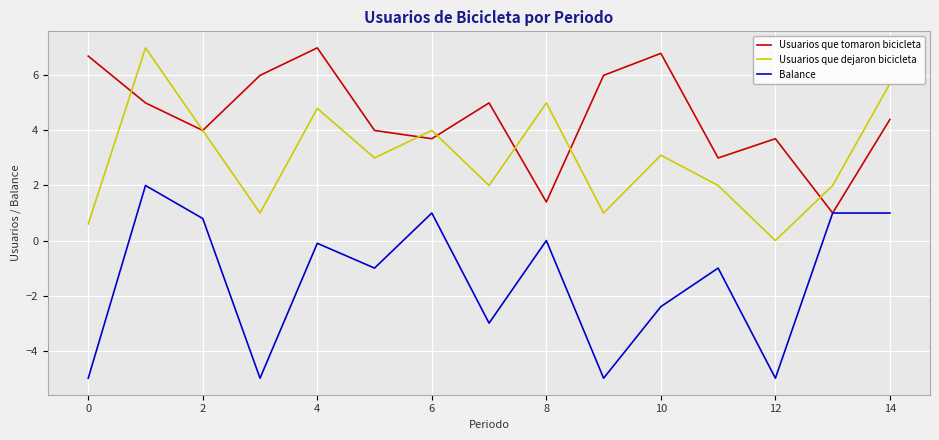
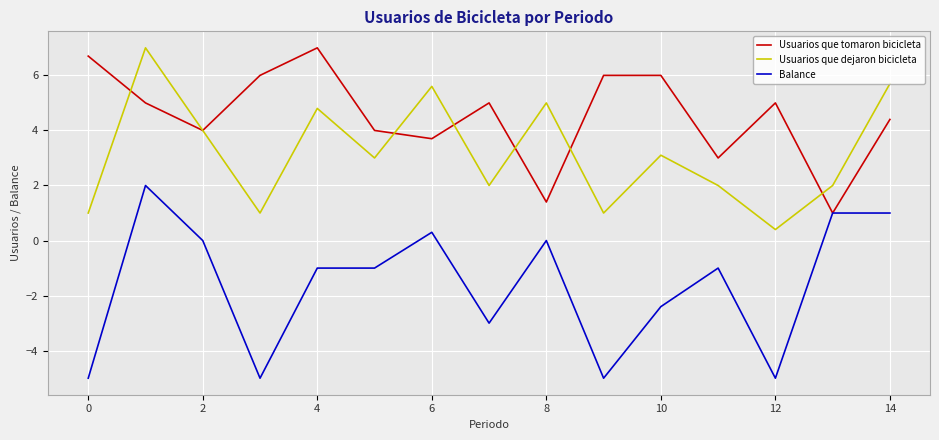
Usuarios que dejaron bicicleta, 0: 0.6 -> 1.0
Balance, 2: 0.8 -> 0.0
Balance, 4: -0.1 -> -1.0
Usuarios que dejaron bicicleta, 6: 4.0 -> 5.6
Balance, 6: 1.0 -> 0.3
Usuarios que tomaron bicicleta, 10: 6.8 -> 6.0
Usuarios que tomaron bicicleta, 12: 3.7 -> 5.0
Usuarios que dejaron bicicleta, 12: 0.0 -> 0.4
